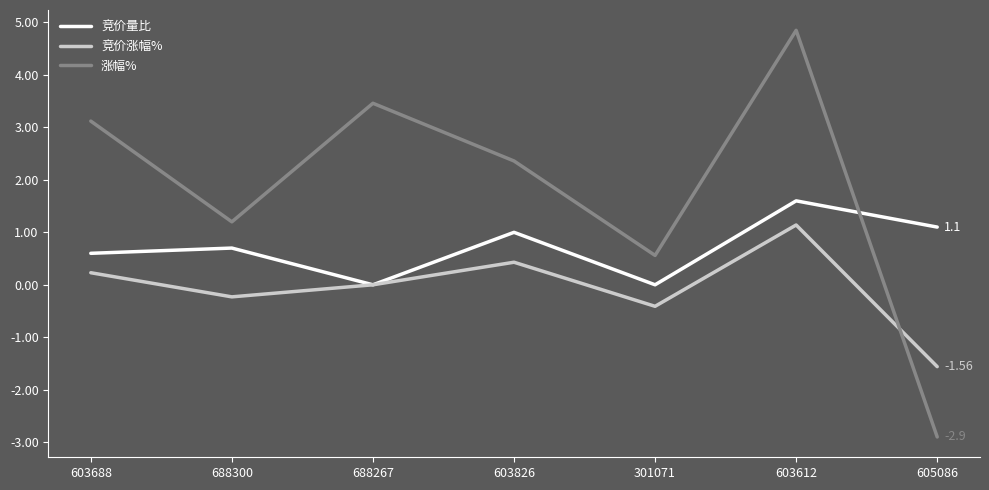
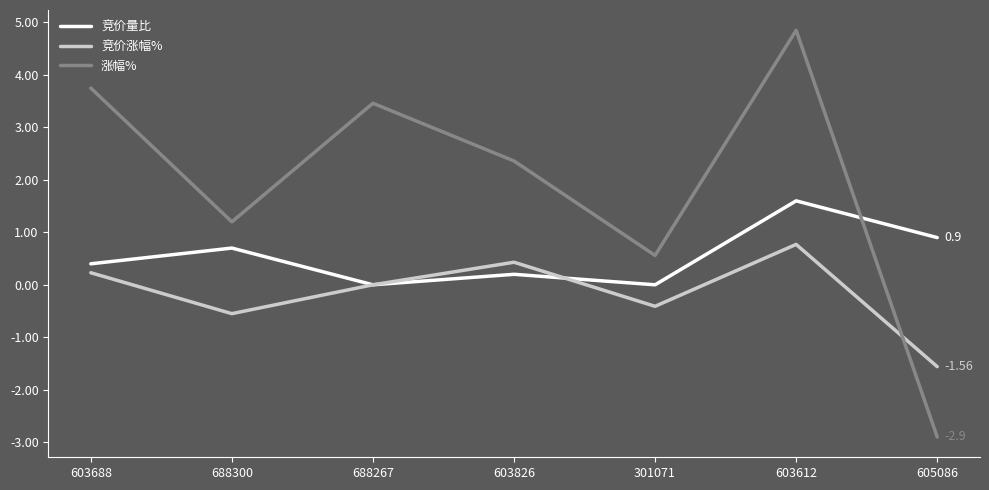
竞价量比, 603688: 0.6 -> 0.4
涨幅%, 603688: 3.1 -> 3.8
竞价涨幅%, 688300: -0.2 -> -0.6
竞价量比, 603826: 1.0 -> 0.2
竞价涨幅%, 603612: 1.1 -> 0.8
竞价量比, 605086: 1.1 -> 0.9
